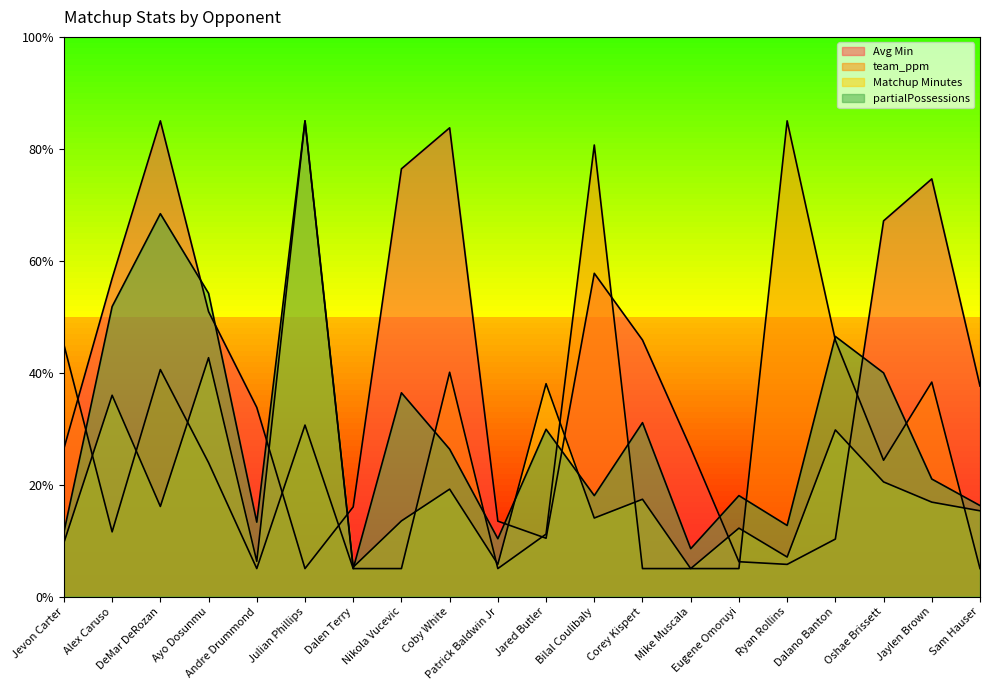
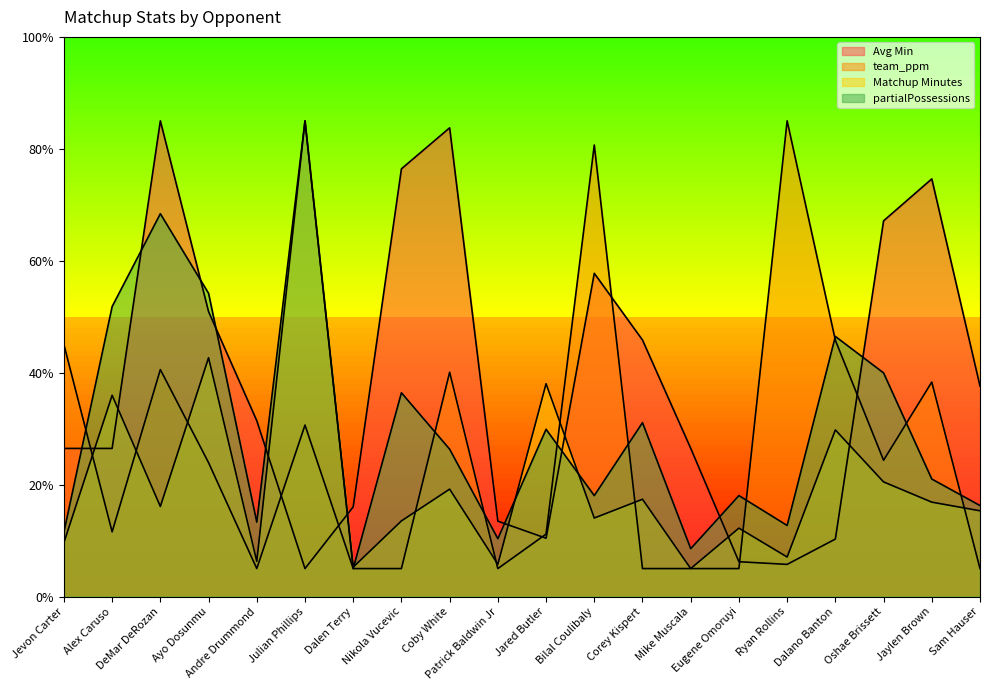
Avg Min, Alex Caruso: 57% -> 26%
Avg Min, Andre Drummond: 34% -> 31%
